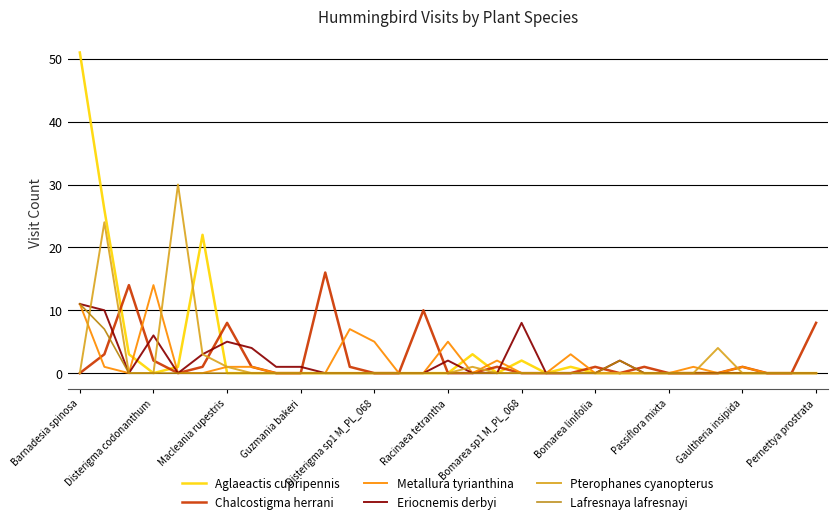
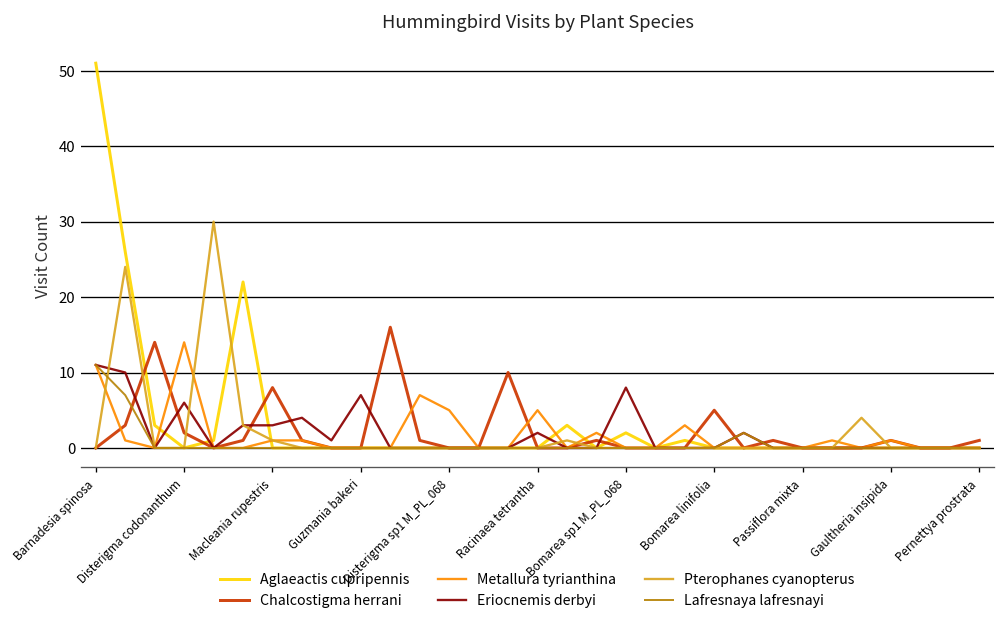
Eriocnemis derbyi, Macleania rupestris: 5 -> 3
Eriocnemis derbyi, Guzmania bakeri: 1 -> 7
Chalcostigma herrani, Bomarea linifolia: 1 -> 5
Chalcostigma herrani, Pernettya prostrata: 8 -> 1
